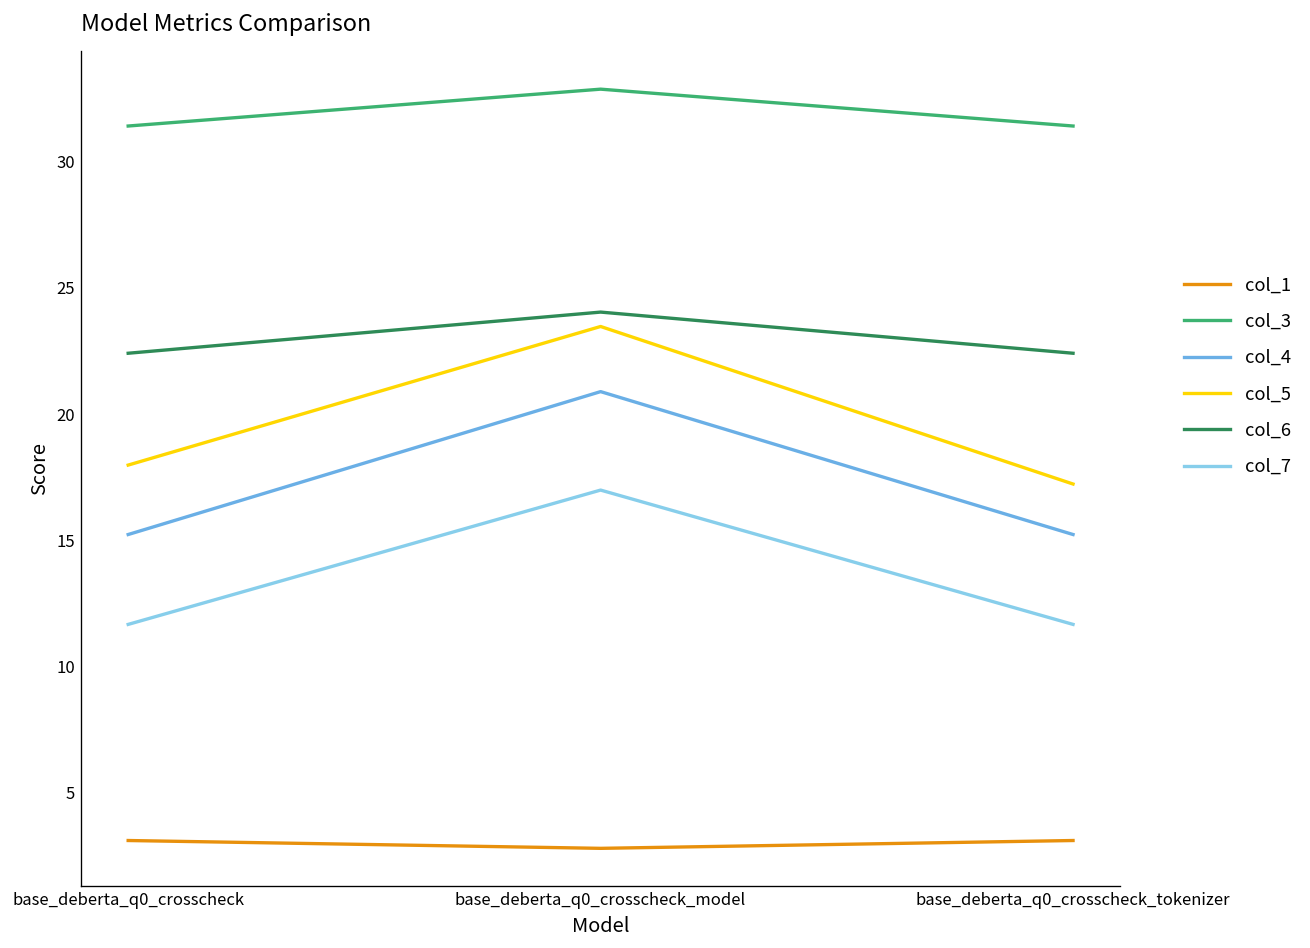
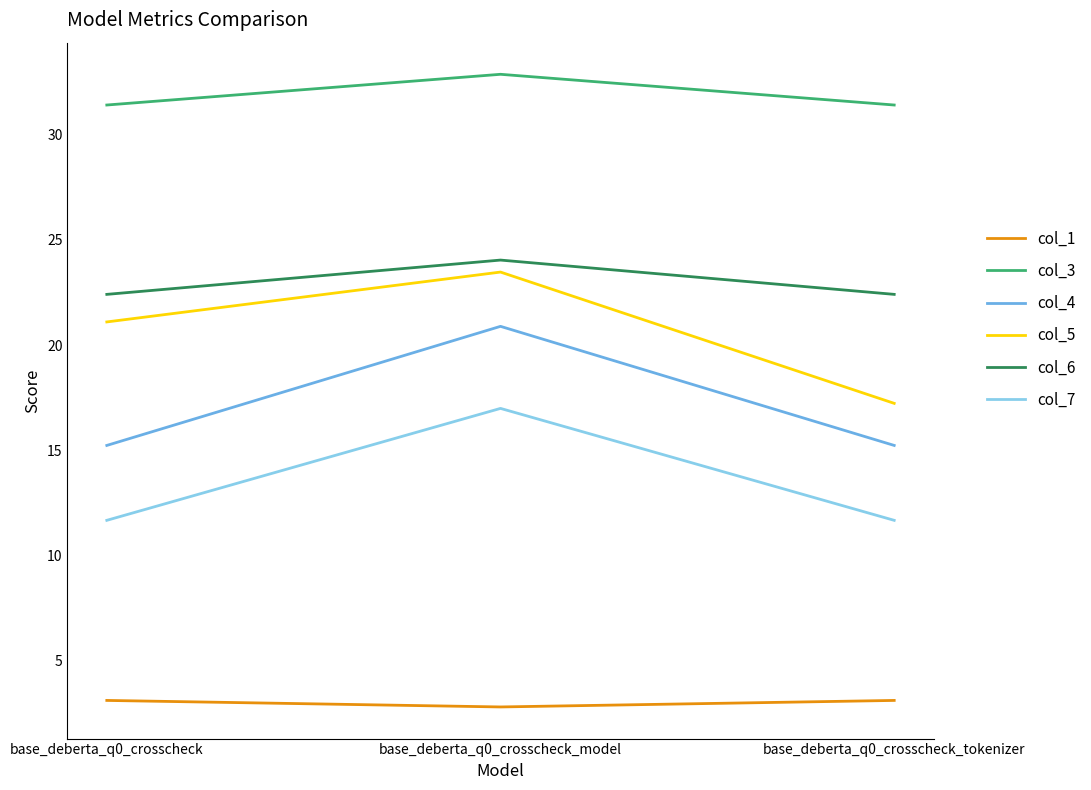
col_5, base_deberta_q0_crosscheck: 18.0 -> 21.1
